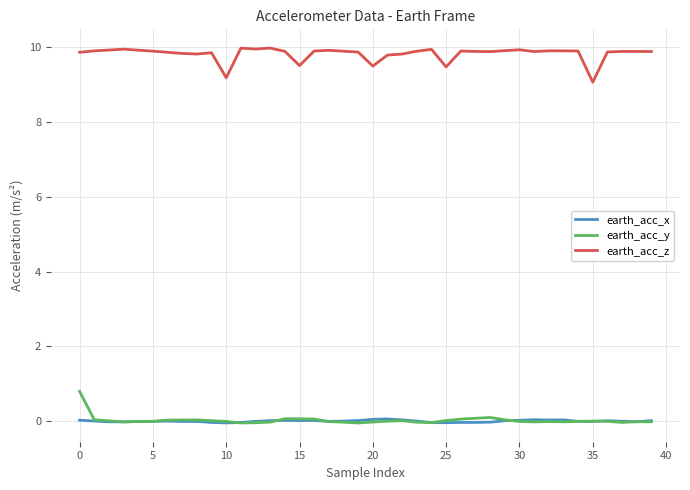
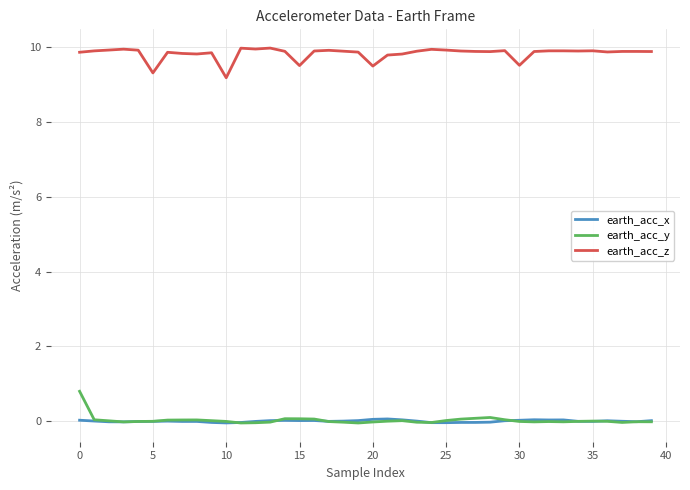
earth_acc_z, 5: 9.9 -> 9.3
earth_acc_z, 25: 9.5 -> 9.9
earth_acc_z, 30: 9.9 -> 9.5
earth_acc_z, 35: 9.1 -> 9.9
